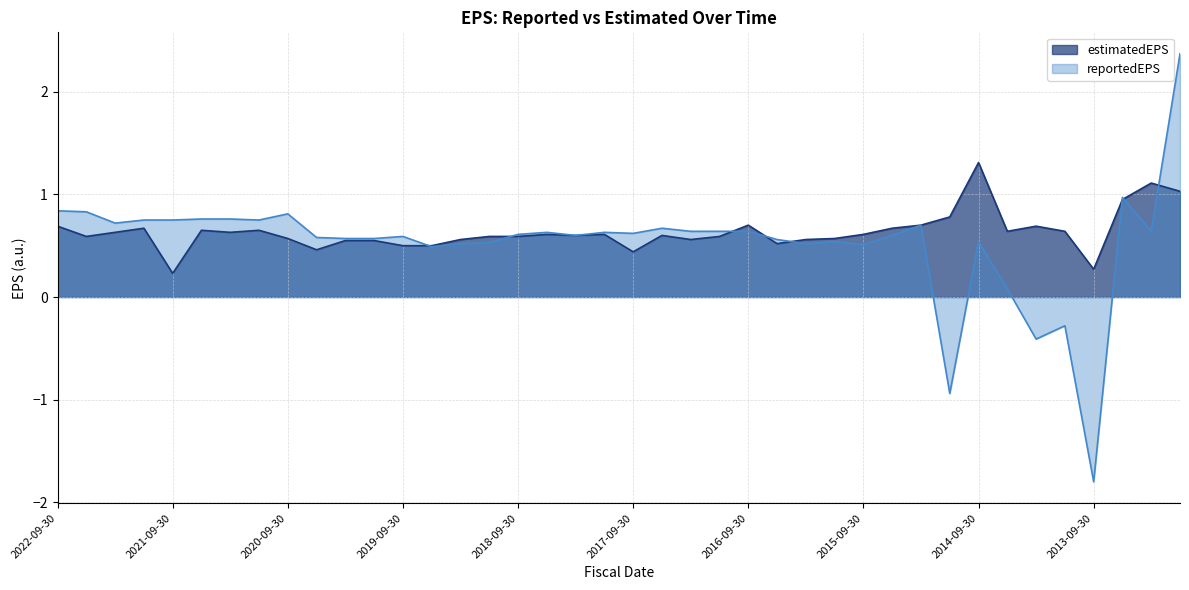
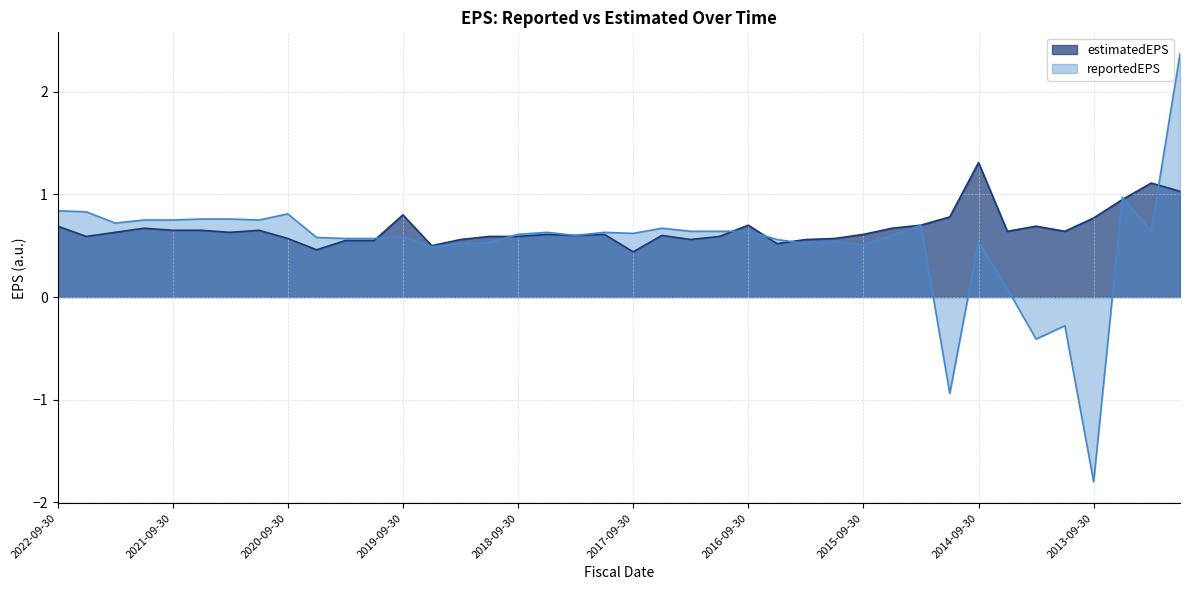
estimatedEPS, 2021-09-30: 0.23 -> 0.65
estimatedEPS, 2019-09-30: 0.5 -> 0.8
estimatedEPS, 2013-09-30: 0.27 -> 0.77
